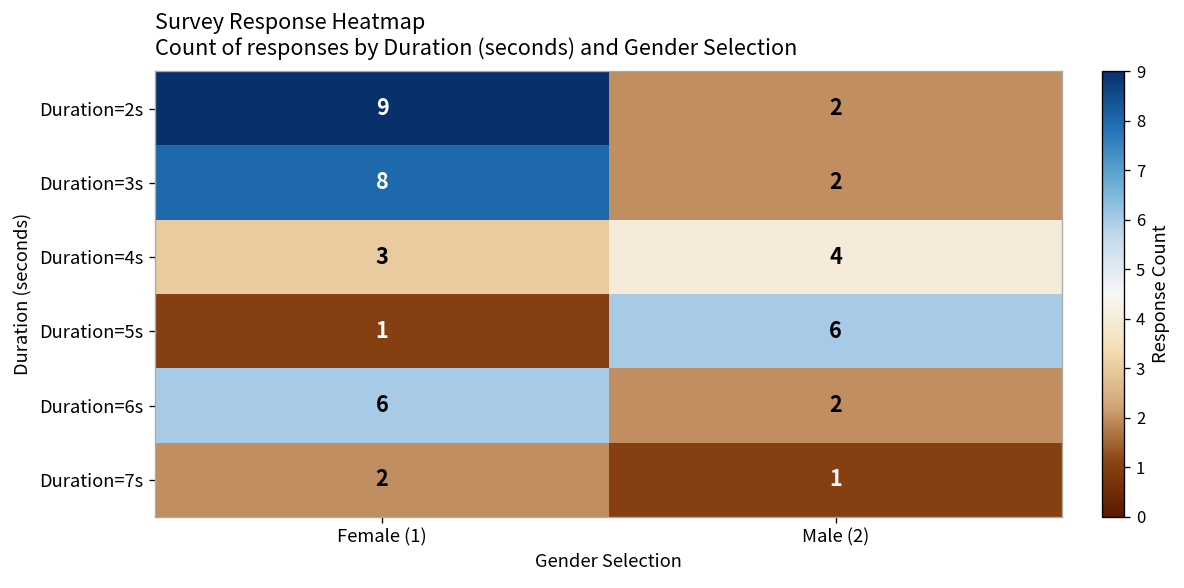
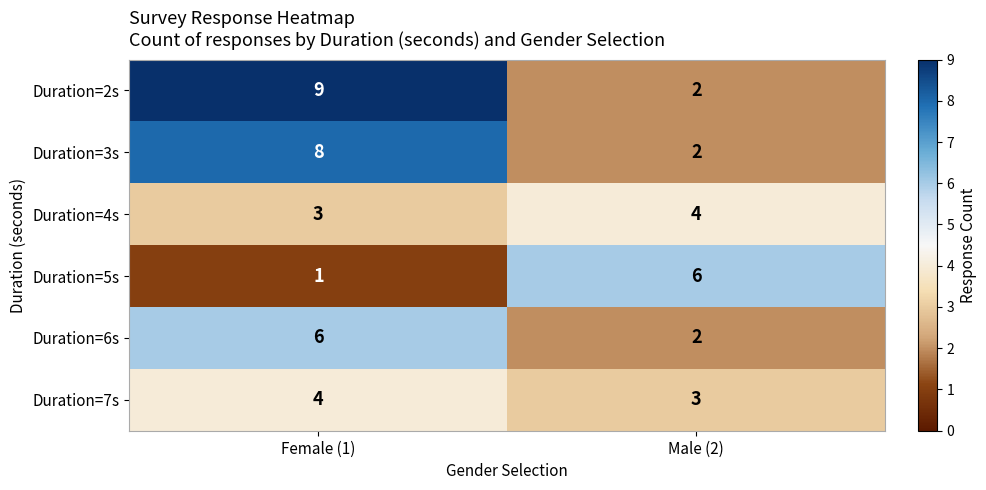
Duration=7s, Female (1): 2 -> 4
Duration=7s, Male (2): 1 -> 3
